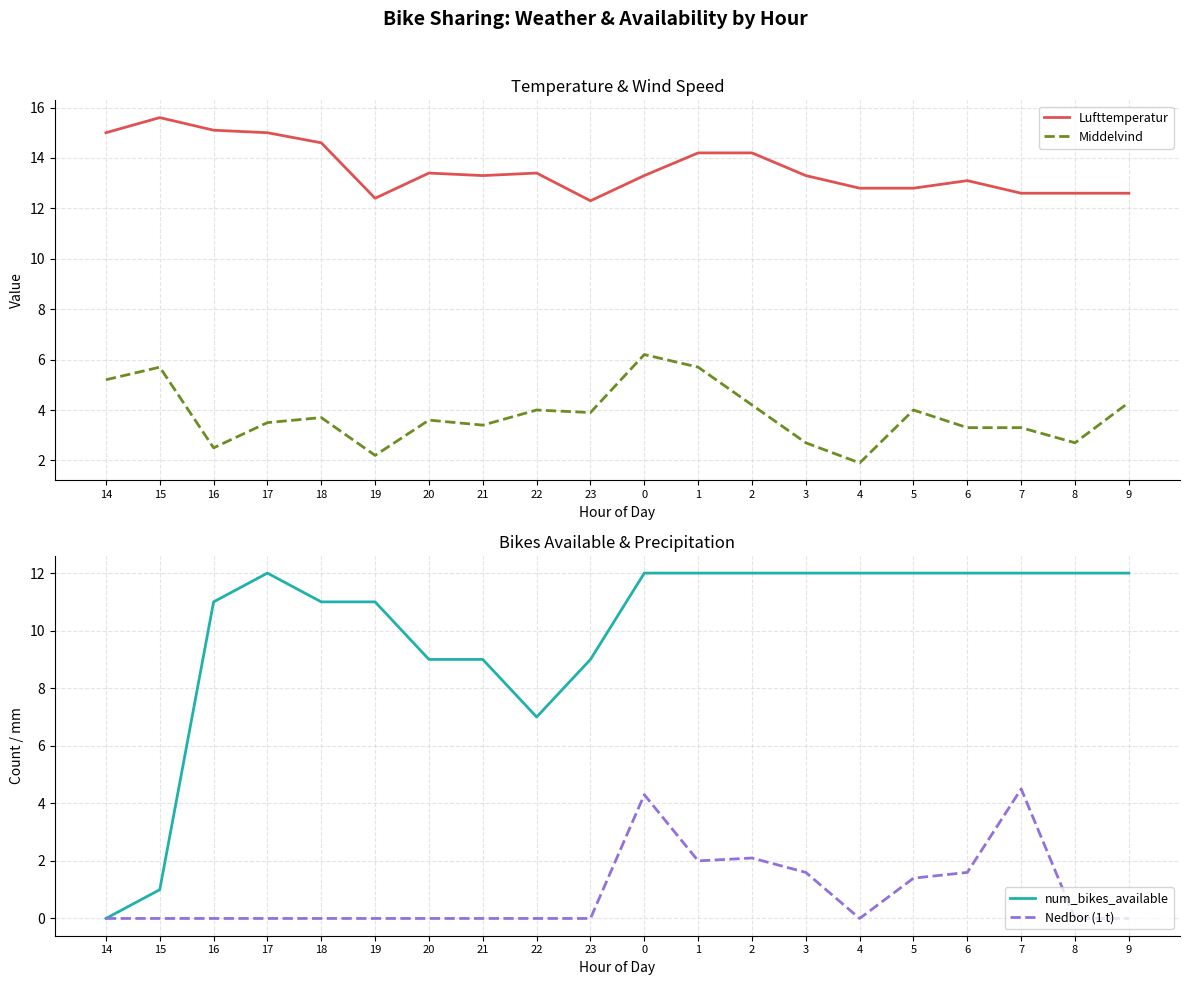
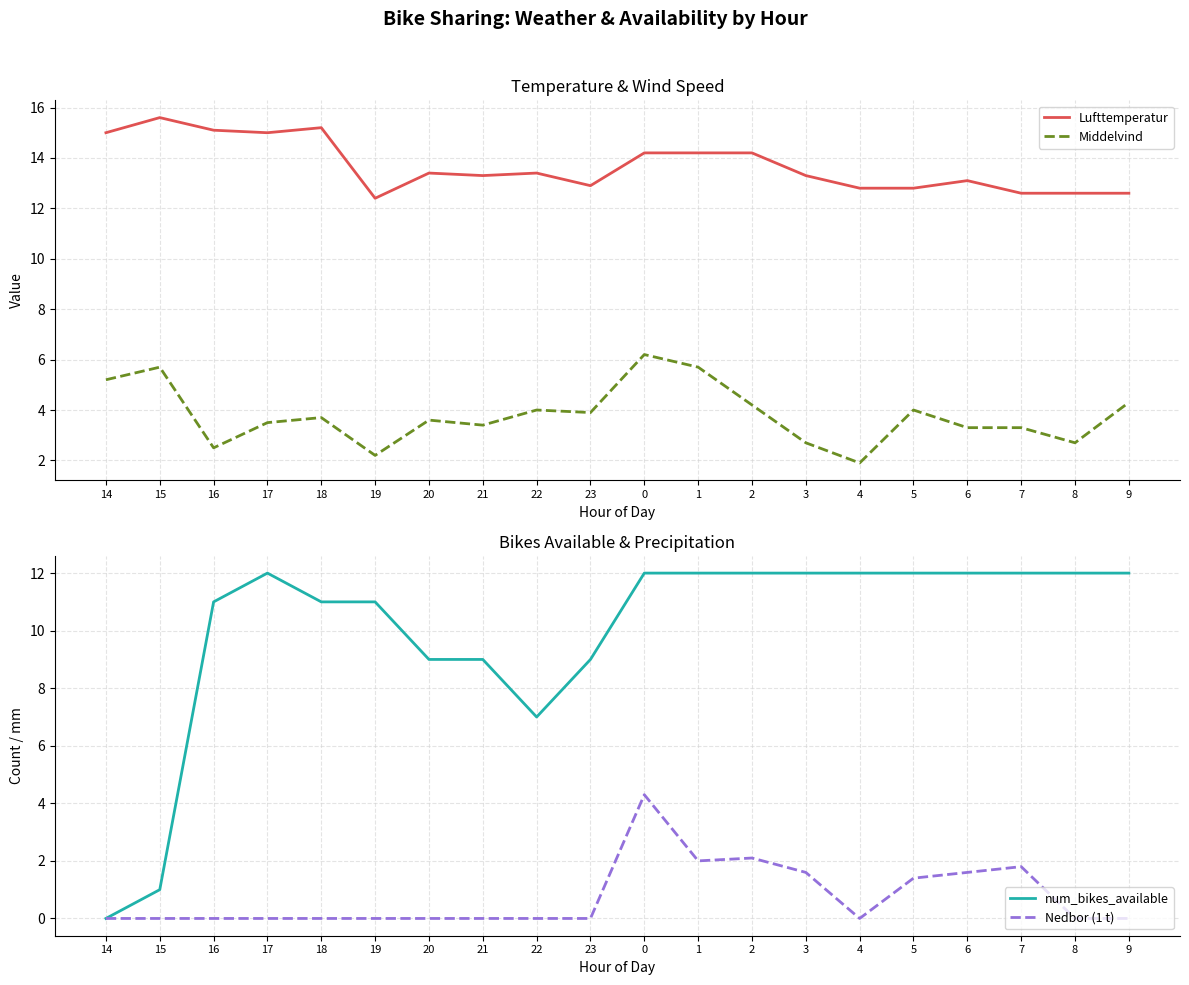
Temperature & Wind Speed, Lufttemperatur, 18: 14.6 -> 15.2
Temperature & Wind Speed, Lufttemperatur, 23: 12.3 -> 12.9
Temperature & Wind Speed, Lufttemperatur, 0: 13.3 -> 14.2
Bikes Available & Precipitation, Nedbor (1 t), 7: 4.5 -> 1.8
